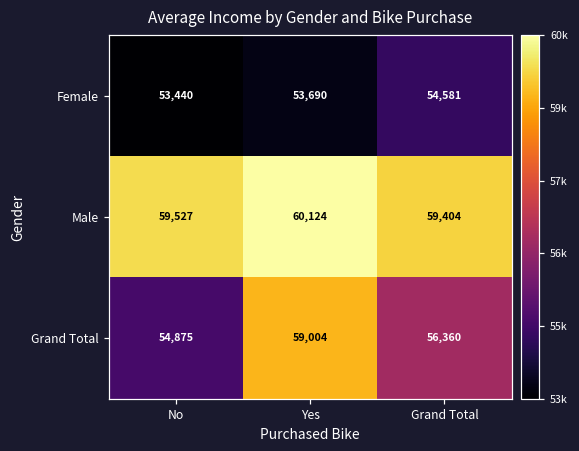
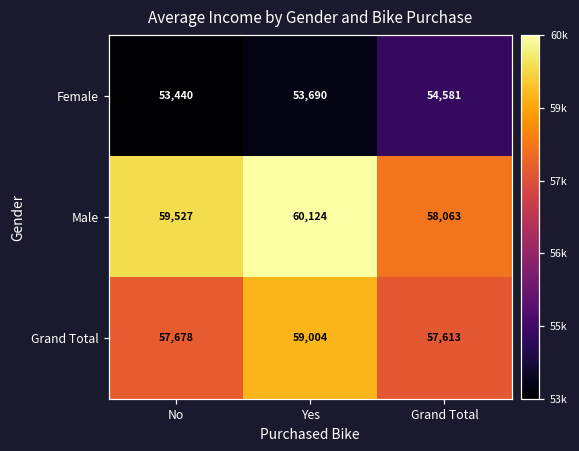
Male, Grand Total: 59,404 -> 58,063
Grand Total, No: 54,875 -> 57,678
Grand Total, Grand Total: 56,360 -> 57,613
